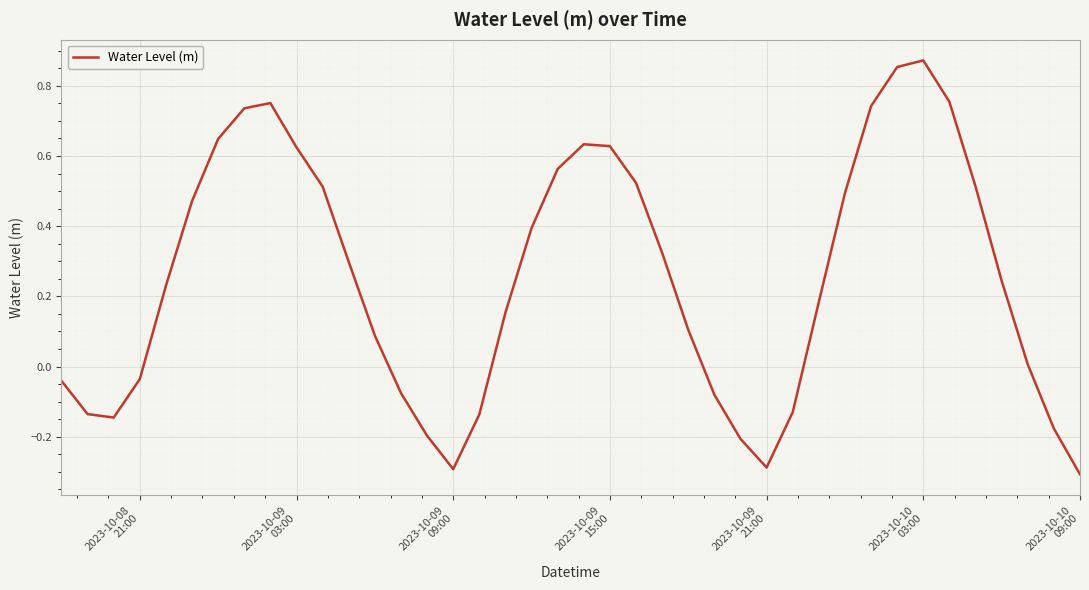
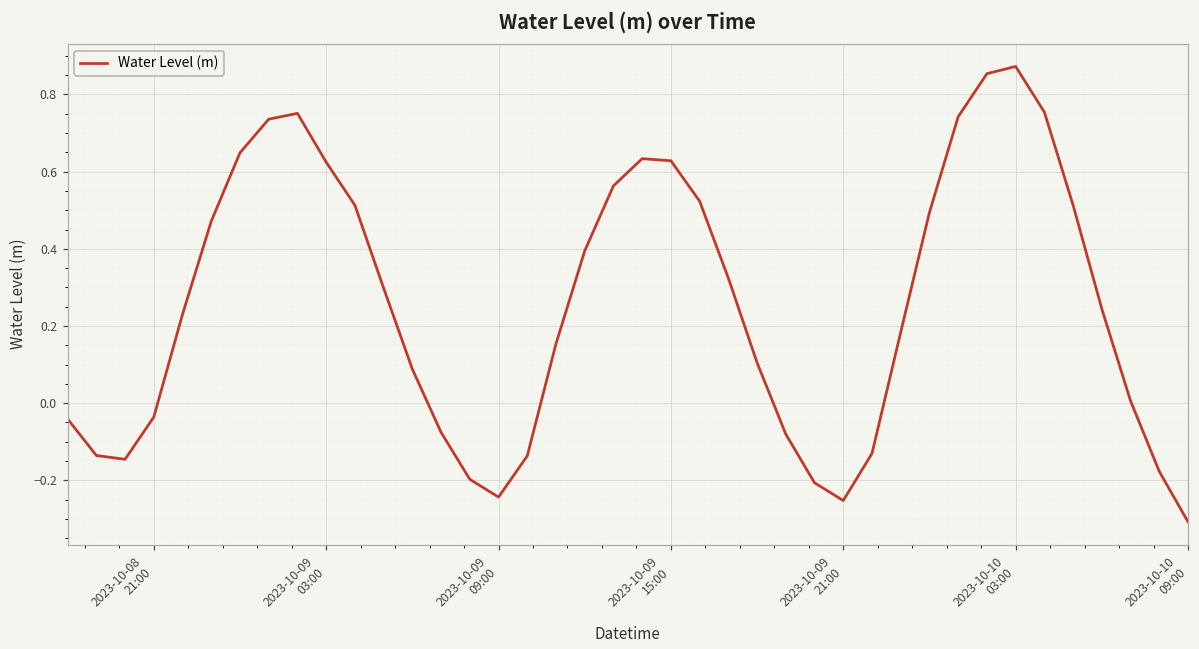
2023-10-09 09:00: -0.29 -> -0.24
2023-10-09 21:00: -0.29 -> -0.25
